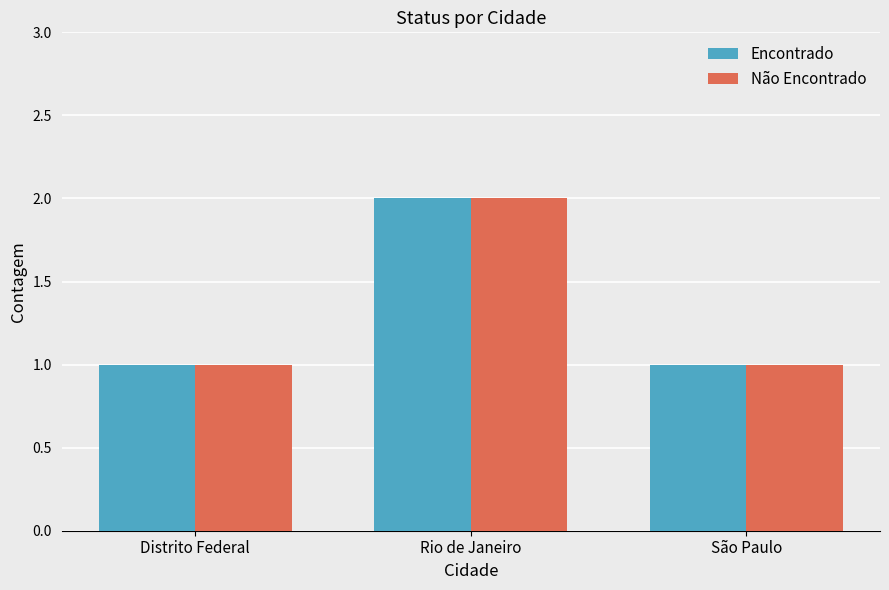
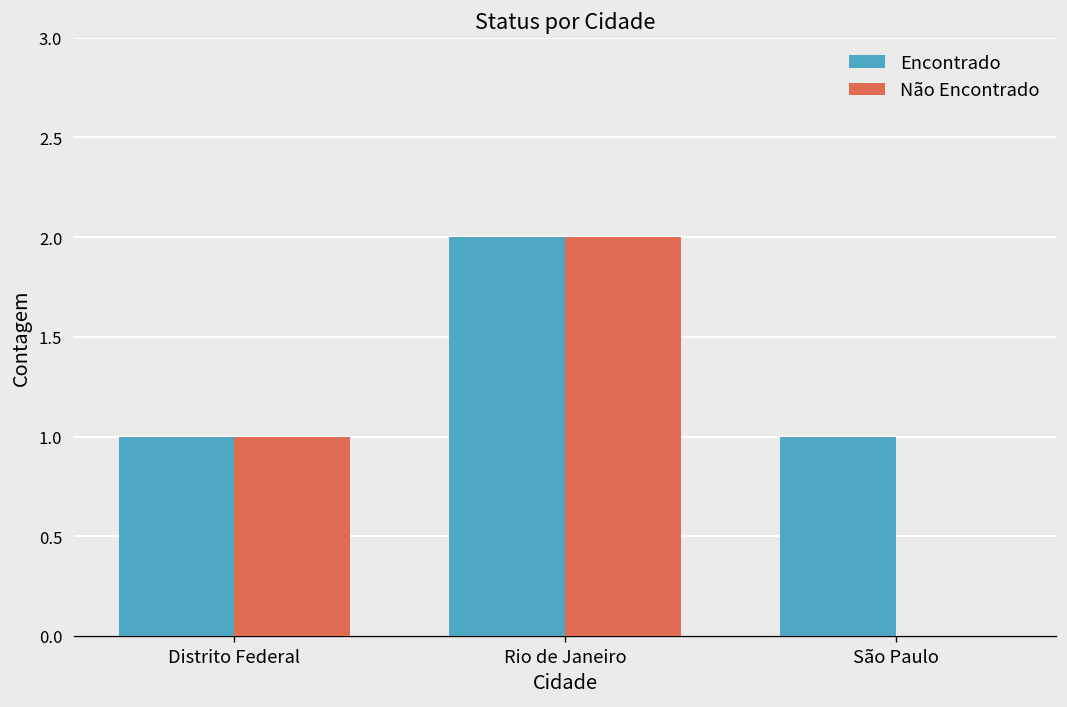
Não Encontrado, São Paulo: 1 -> 0
